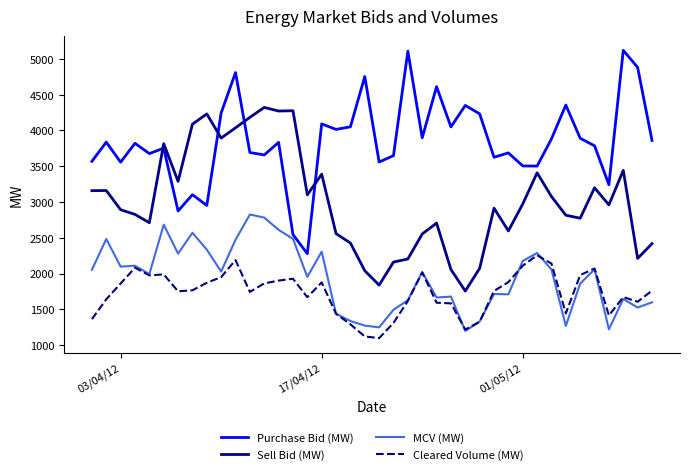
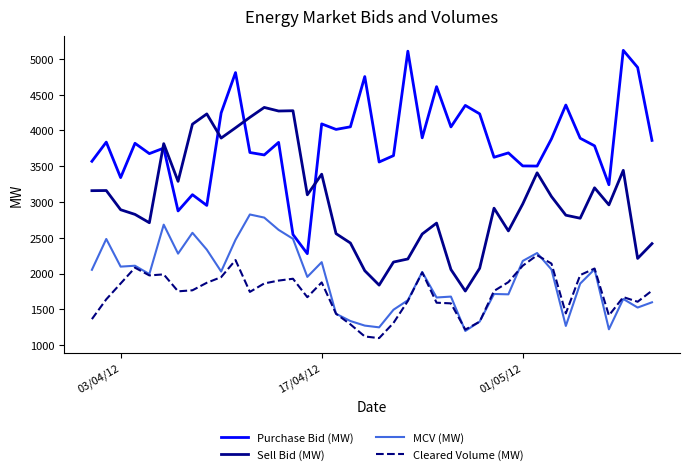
Purchase Bid (MW), 03/04/12: 3600 -> 3300
MCV (MW), 17/04/12: 2300 -> 2200
